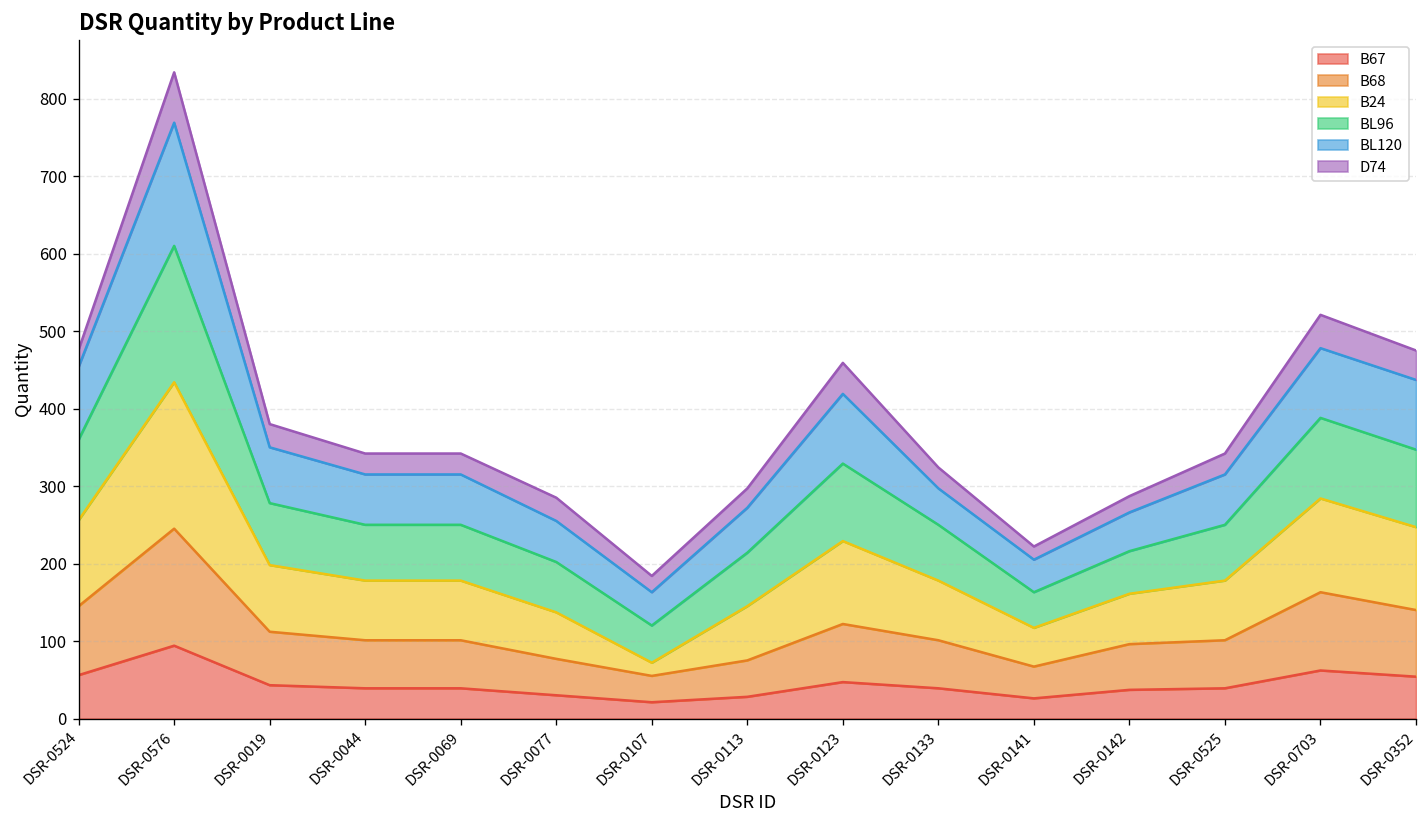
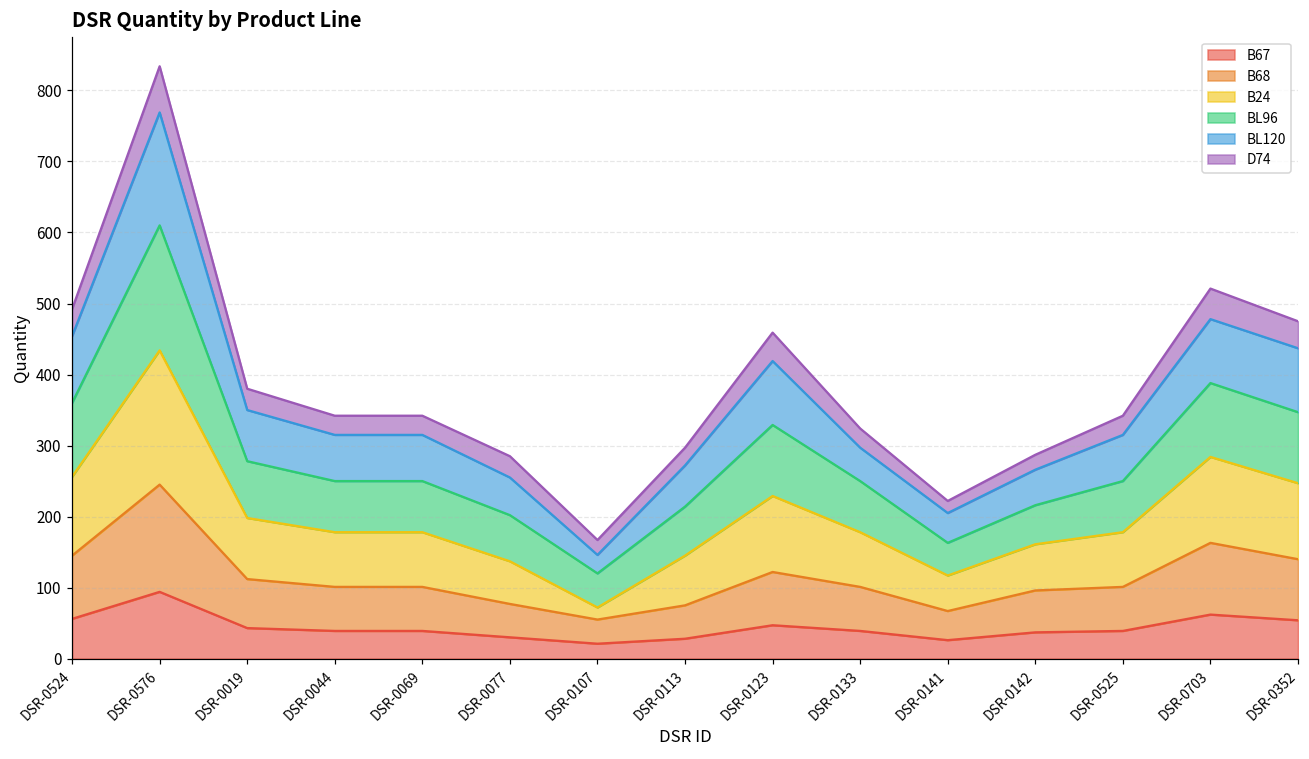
D74, DSR-0524: 20 -> 40
BL120, DSR-0107: 40 -> 30
